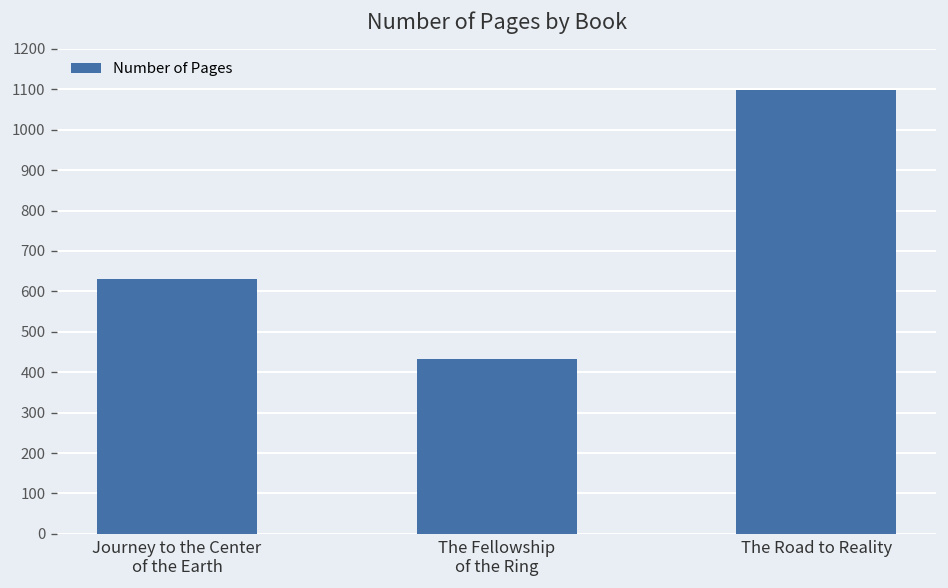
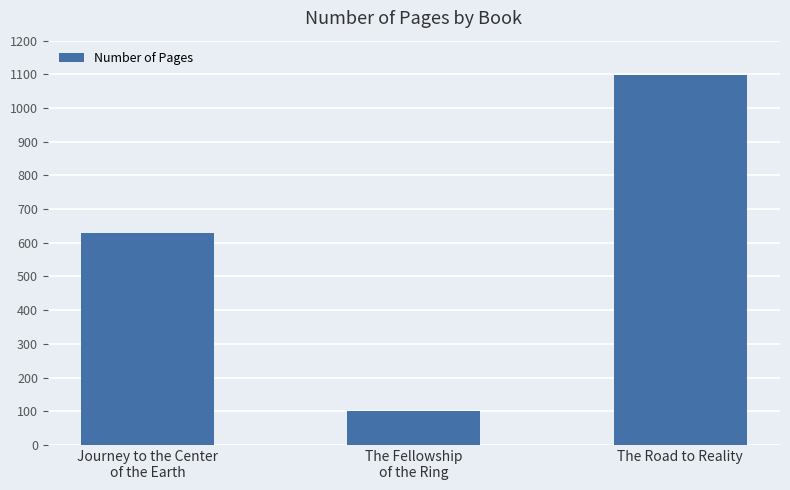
The Fellowship of the Ring: 430 -> 100
